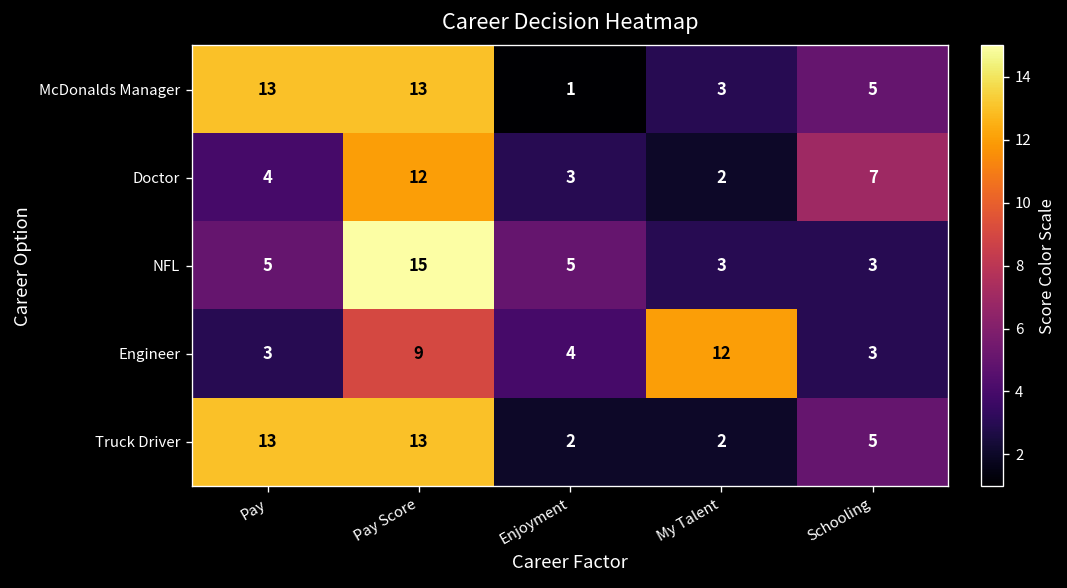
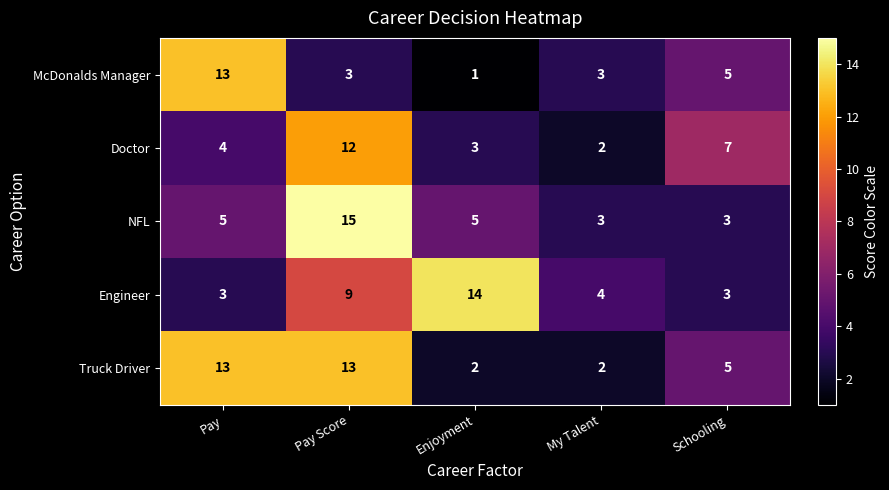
McDonalds Manager, Pay Score: 13 -> 3
Engineer, Enjoyment: 4 -> 14
Engineer, My Talent: 12 -> 4
